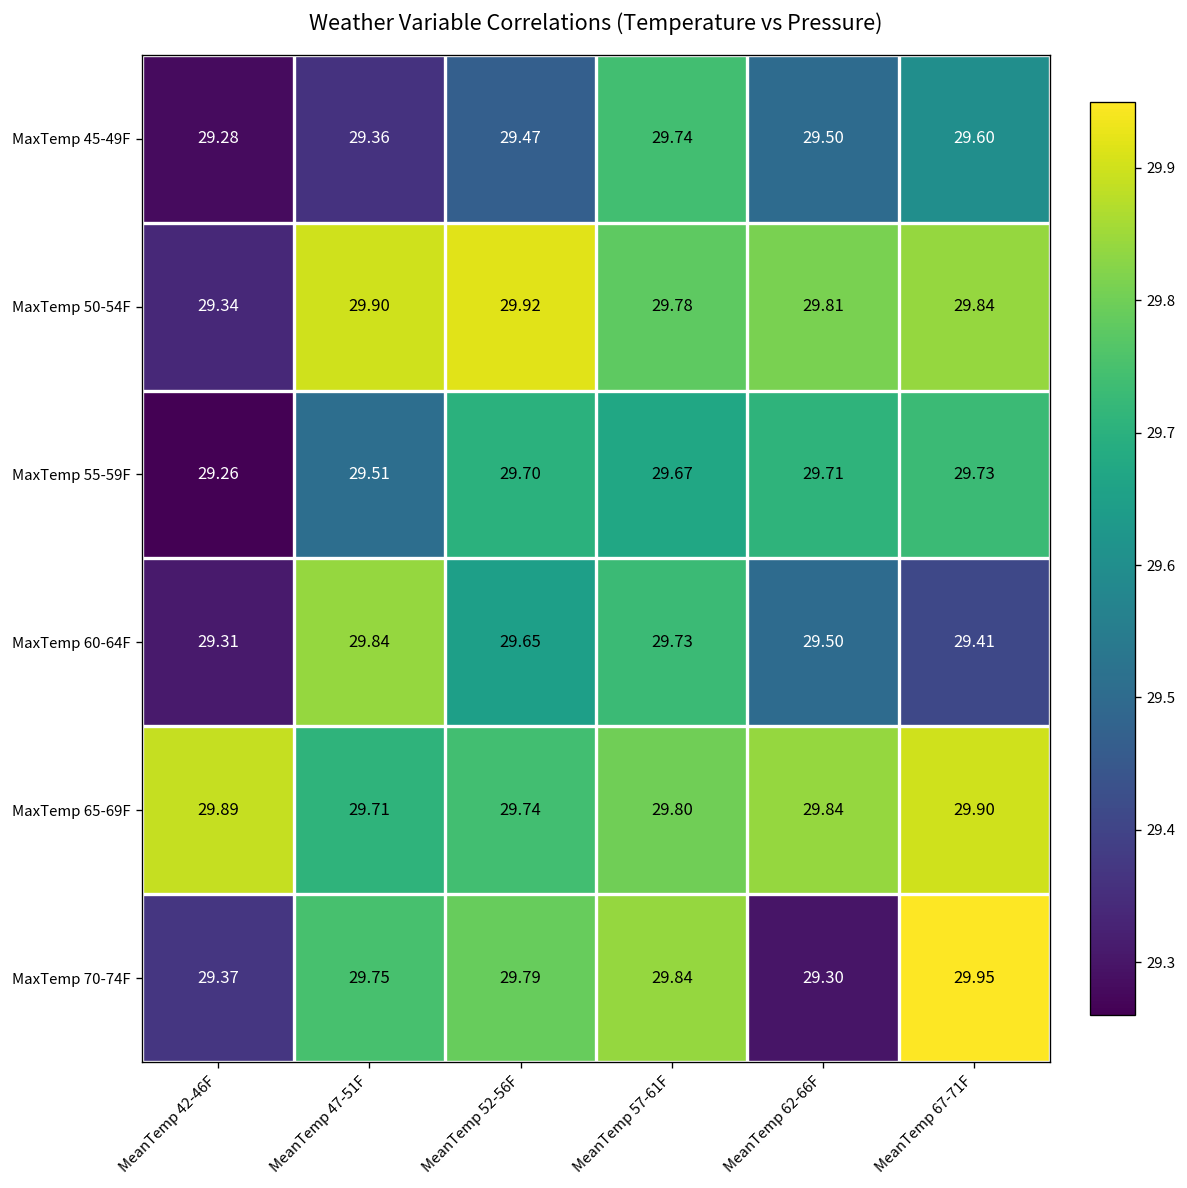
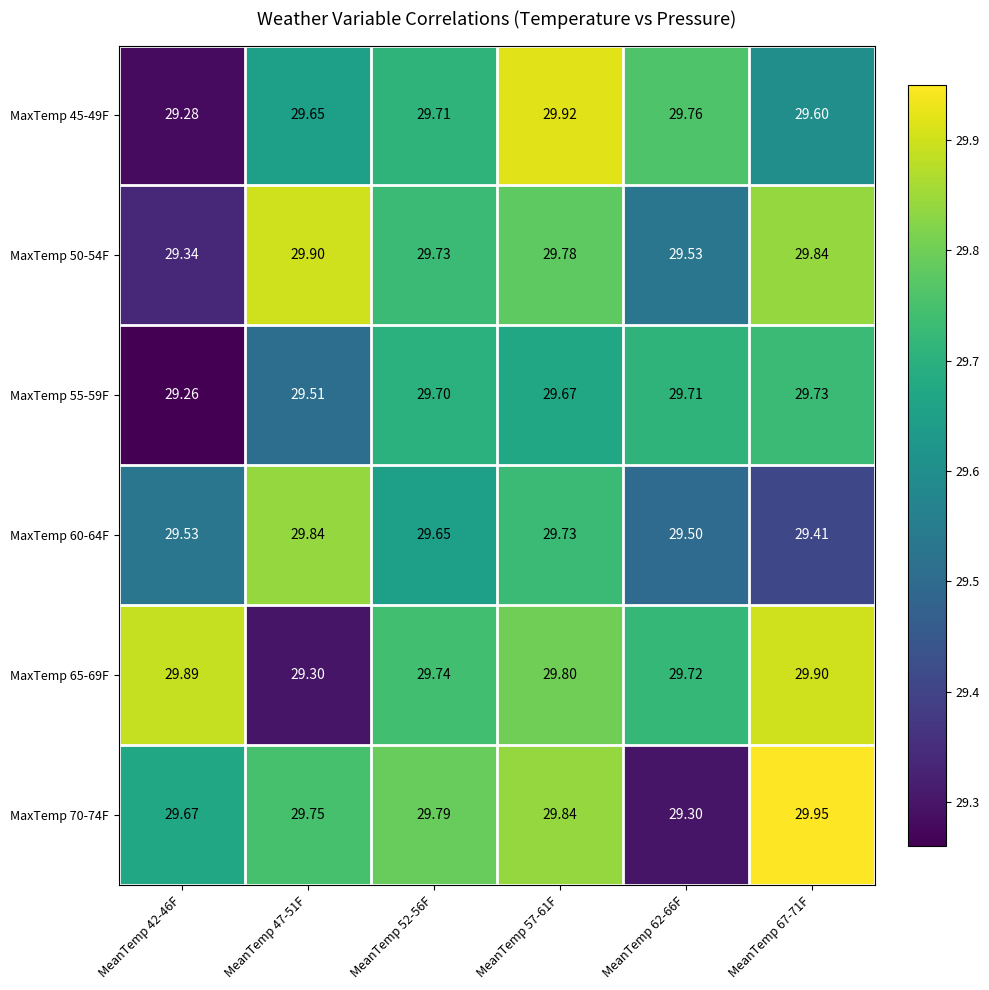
MaxTemp 45-49F, MeanTemp 47-51F: 29.36 -> 29.65
MaxTemp 45-49F, MeanTemp 52-56F: 29.47 -> 29.71
MaxTemp 45-49F, MeanTemp 57-61F: 29.74 -> 29.92
MaxTemp 45-49F, MeanTemp 62-66F: 29.50 -> 29.76
MaxTemp 50-54F, MeanTemp 52-56F: 29.92 -> 29.73
MaxTemp 50-54F, MeanTemp 62-66F: 29.81 -> 29.53
MaxTemp 60-64F, MeanTemp 42-46F: 29.31 -> 29.53
MaxTemp 65-69F, MeanTemp 47-51F: 29.71 -> 29.30
MaxTemp 65-69F, MeanTemp 62-66F: 29.84 -> 29.72
MaxTemp 70-74F, MeanTemp 42-46F: 29.37 -> 29.67
